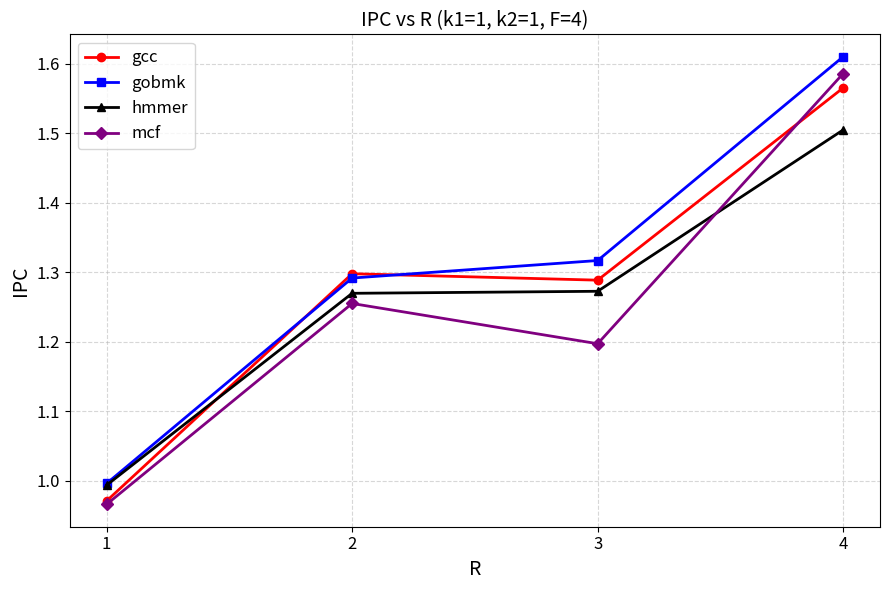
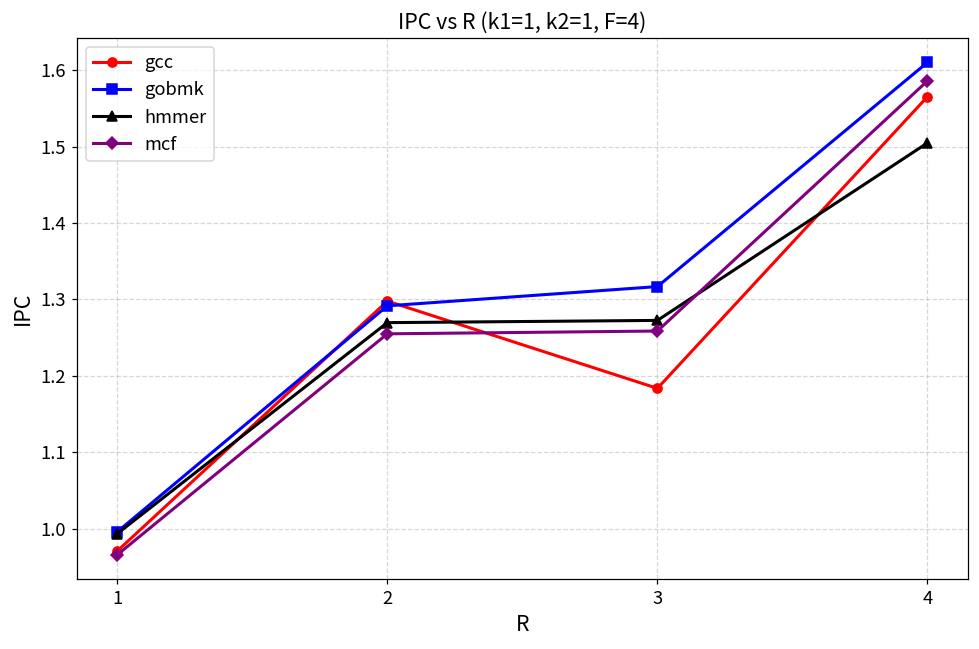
gcc, 3: 1.29 -> 1.18
mcf, 3: 1.20 -> 1.26
